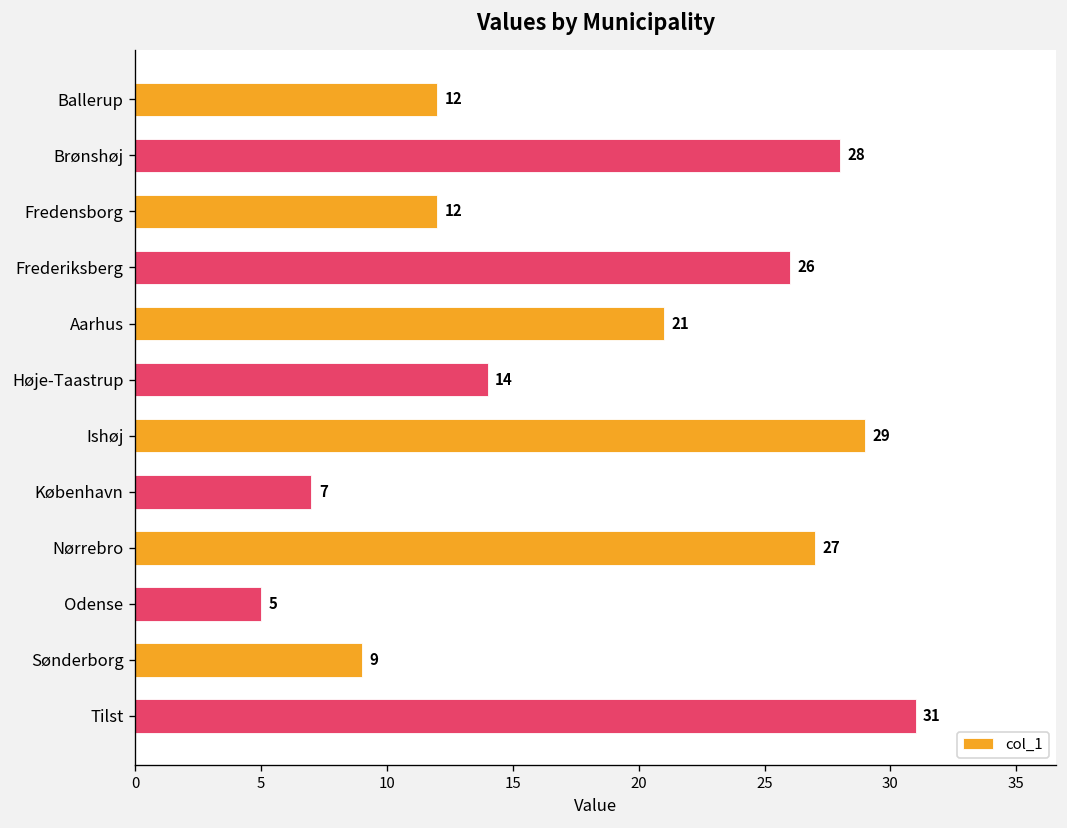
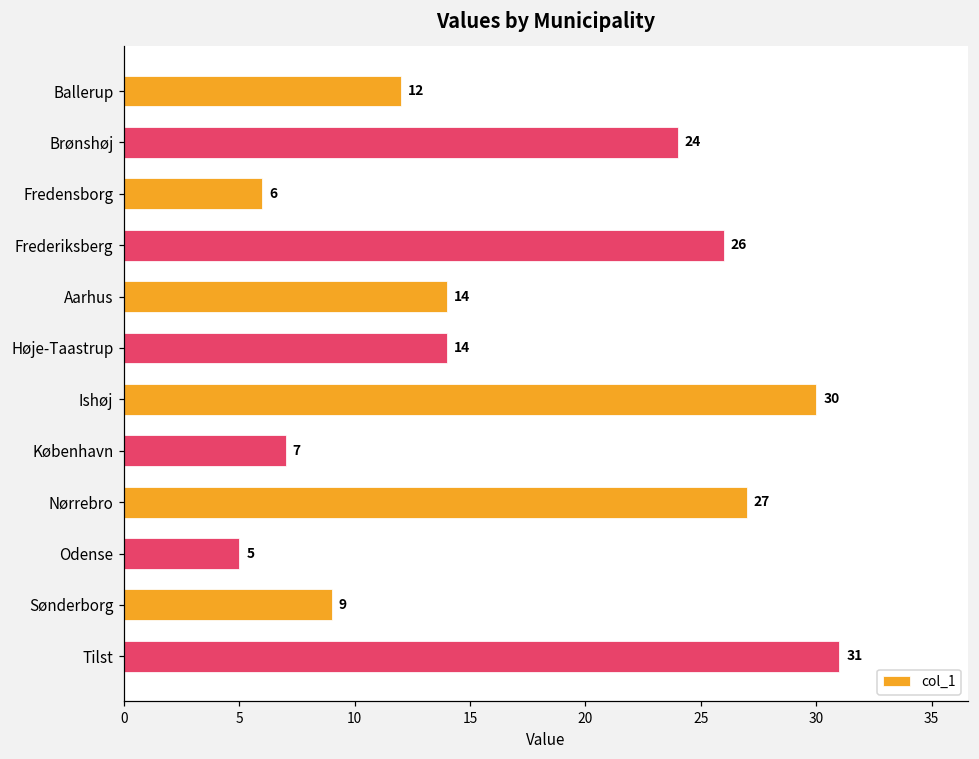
Brønshøj: 28 -> 24
Fredensborg: 12 -> 6
Aarhus: 21 -> 14
Ishøj: 29 -> 30
